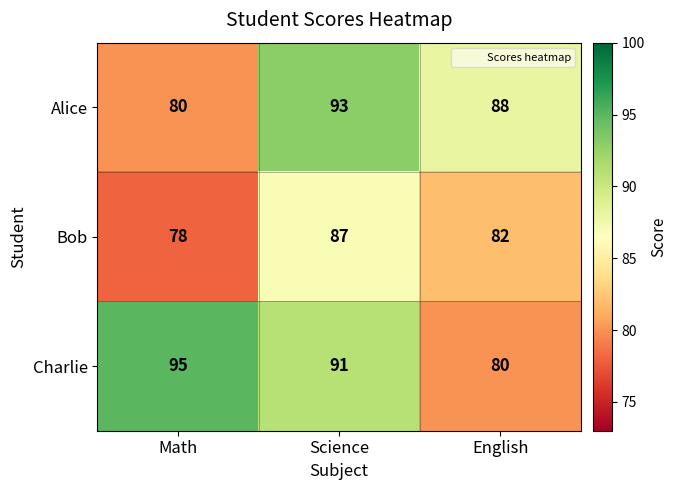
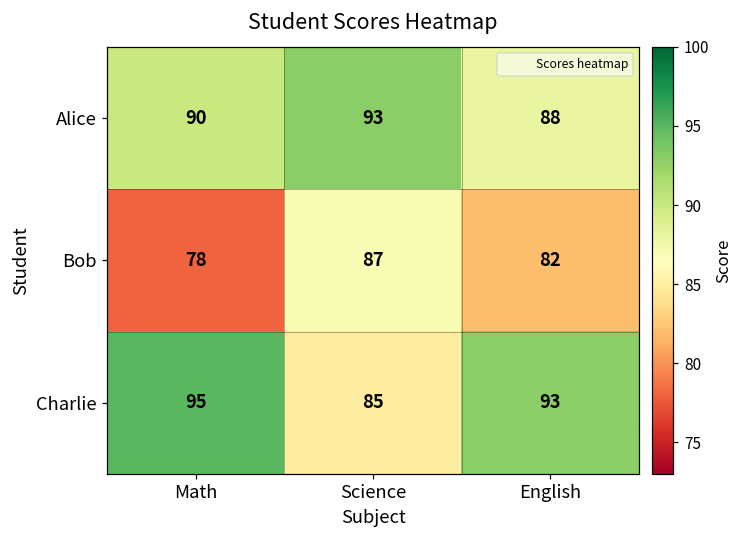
Alice, Math: 80 -> 90
Charlie, Science: 91 -> 85
Charlie, English: 80 -> 93
